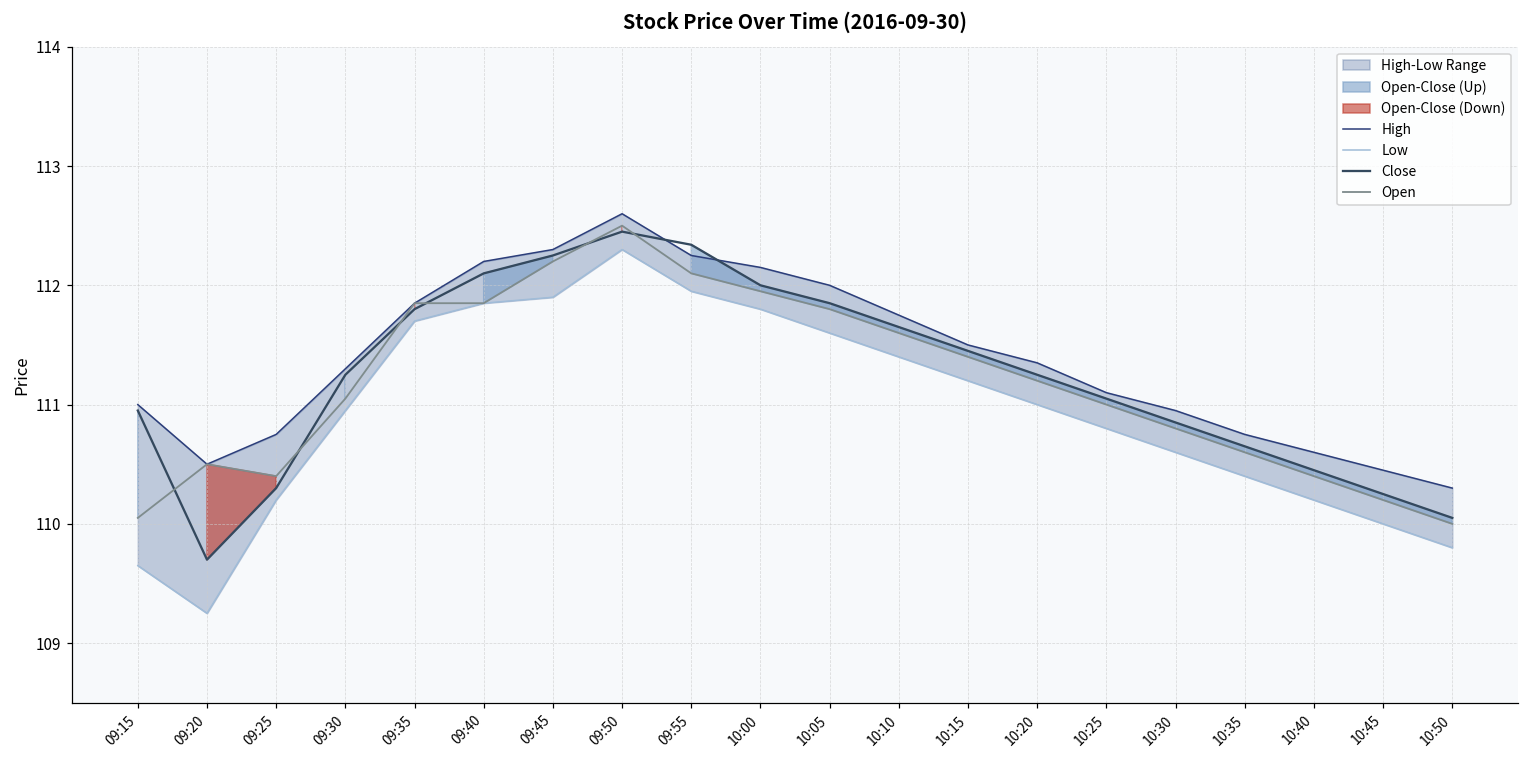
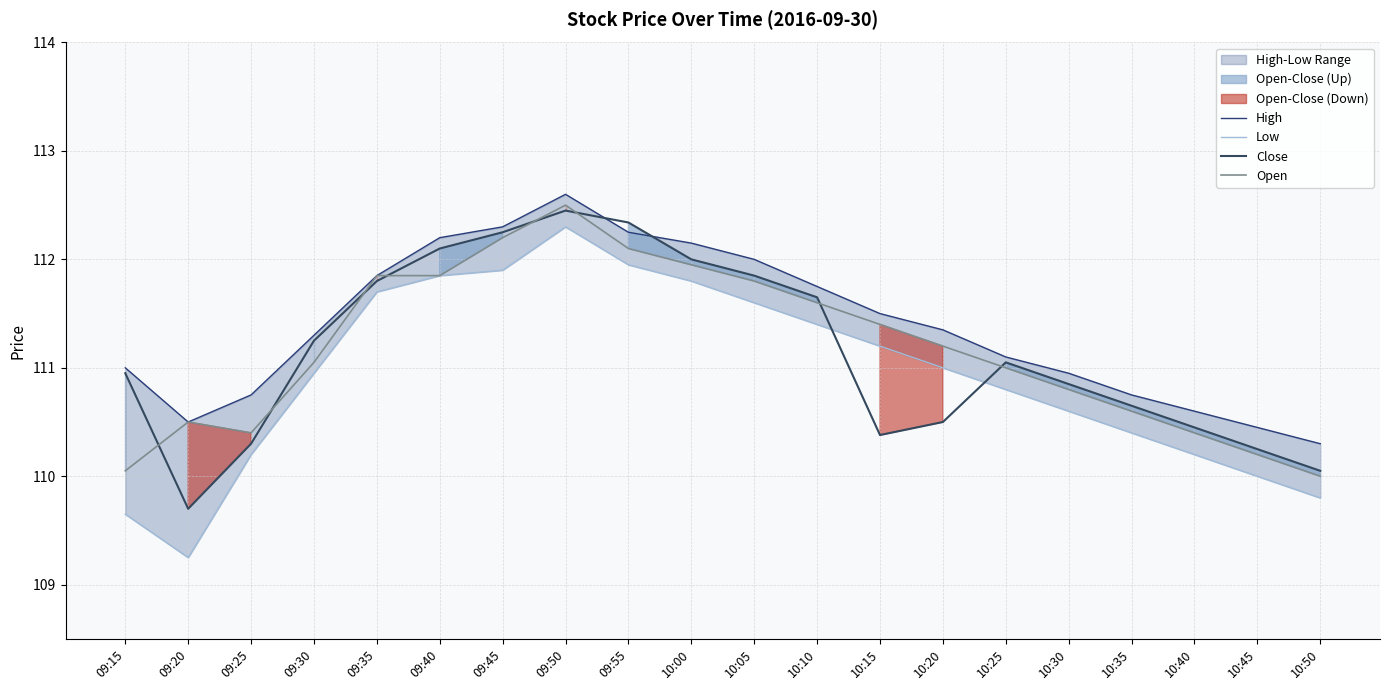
Close, 10:15: 111.45 -> 110.38
Close, 10:20: 111.25 -> 110.50
